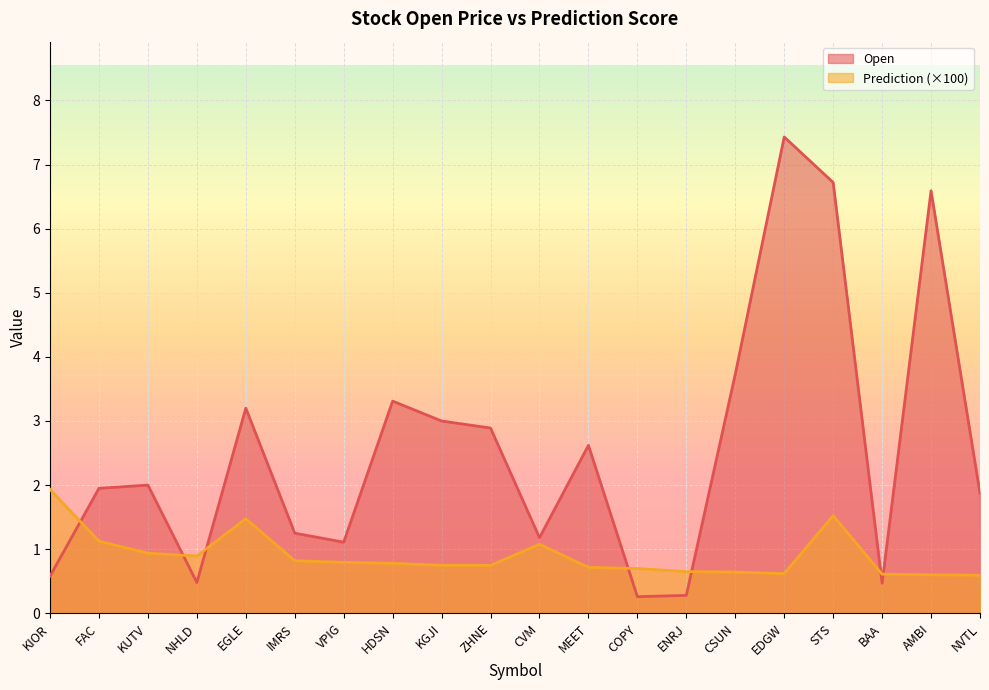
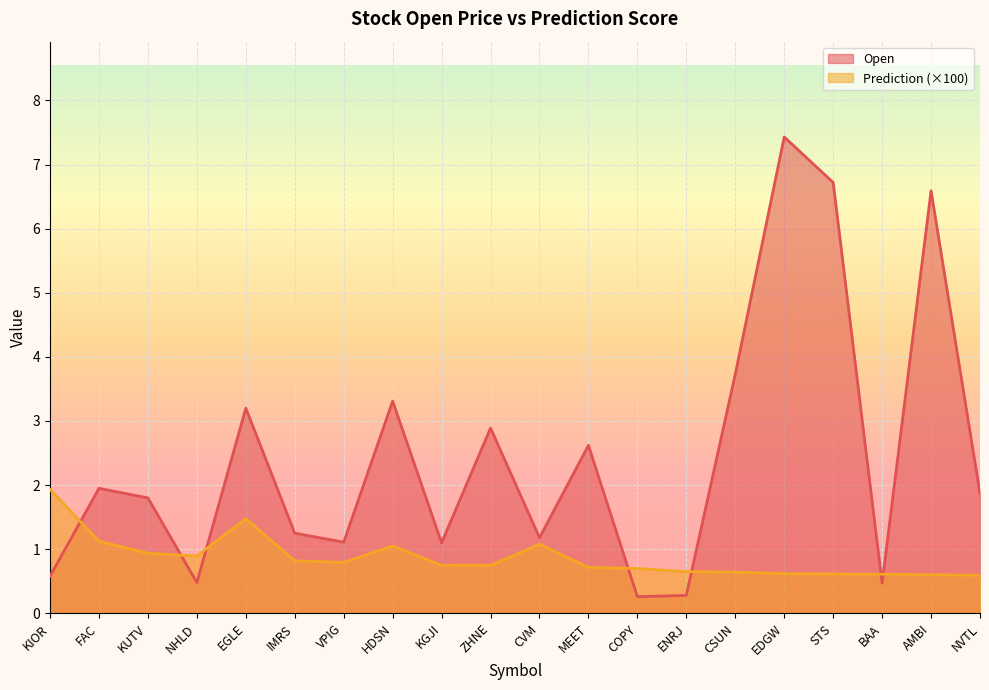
Open, KUTV: 2.0 -> 1.8
Prediction (×100), HDSN: 0.8 -> 1.1
Open, KGJI: 3.0 -> 1.1
Prediction (×100), STS: 1.5 -> 0.6
